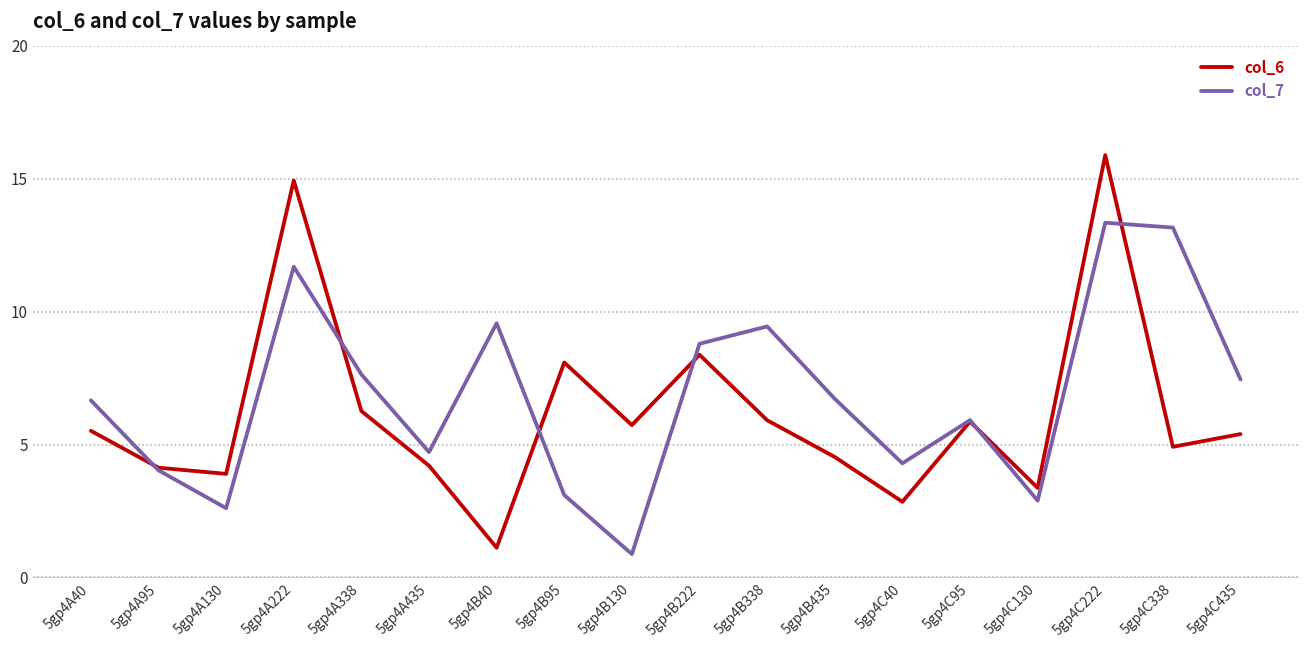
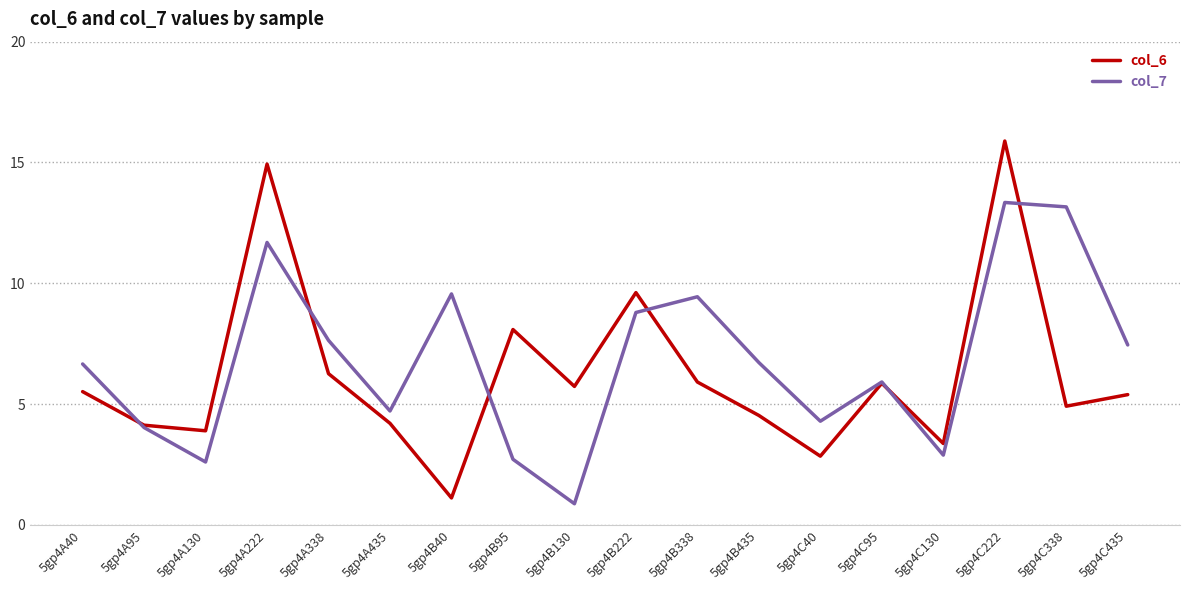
col_7, 5gp4B95: 3.1 -> 2.7
col_6, 5gp4B222: 8.4 -> 9.6
